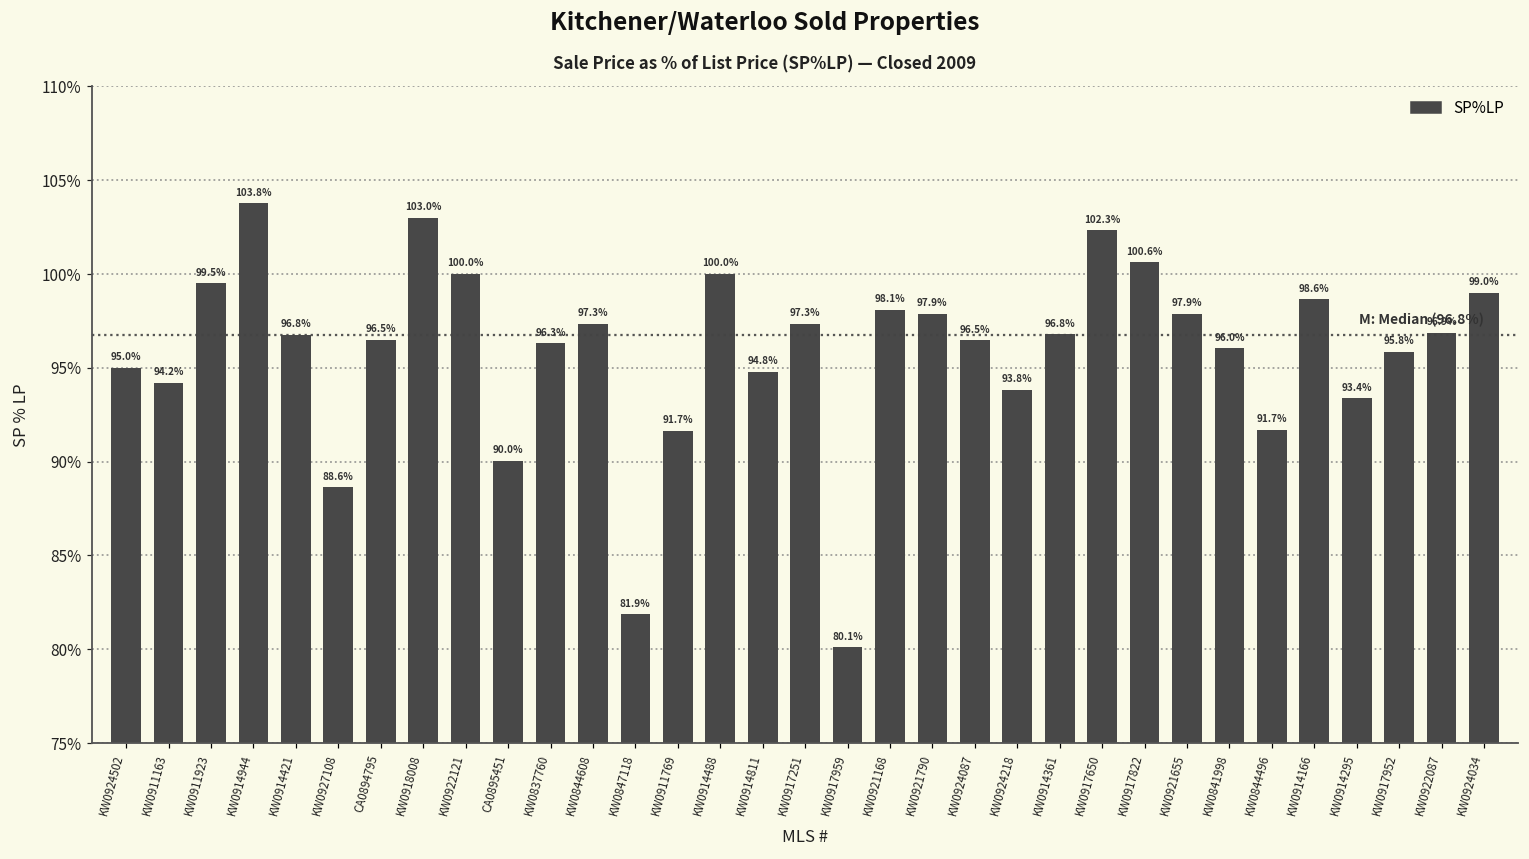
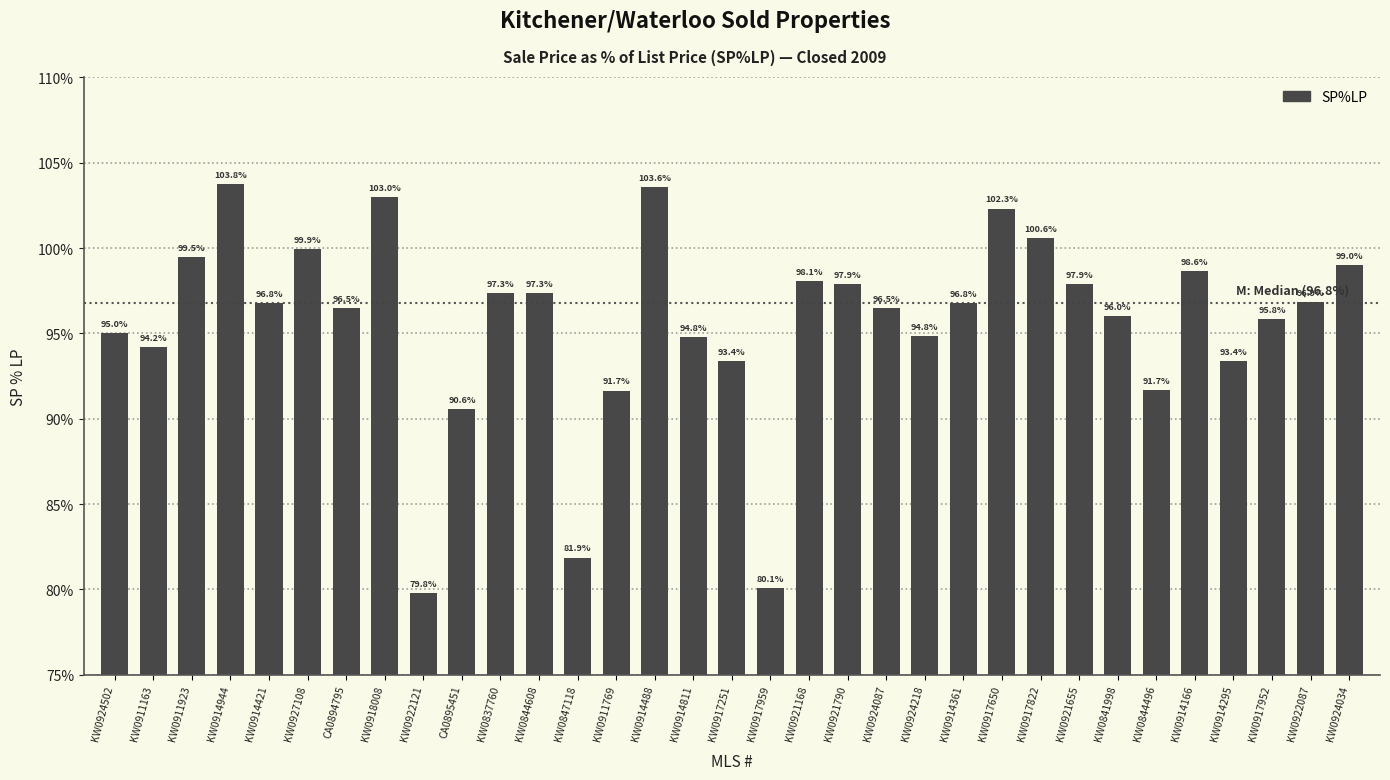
KW0927108: 88.6% -> 99.9%
KW0922121: 100.0% -> 79.8%
CA0895451: 90.0% -> 90.6%
KW0837760: 96.3% -> 97.3%
KW0914488: 100.0% -> 103.6%
KW0917251: 97.3% -> 93.4%
KW0924218: 93.8% -> 94.8%
